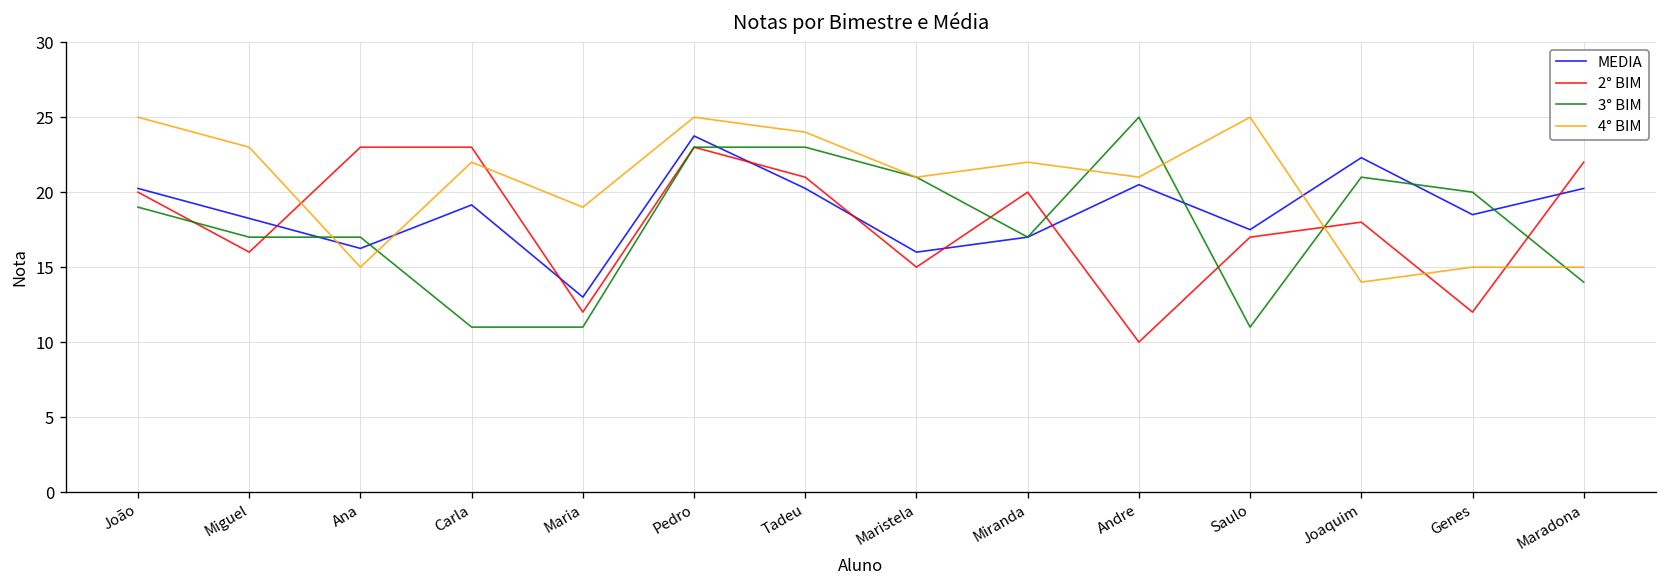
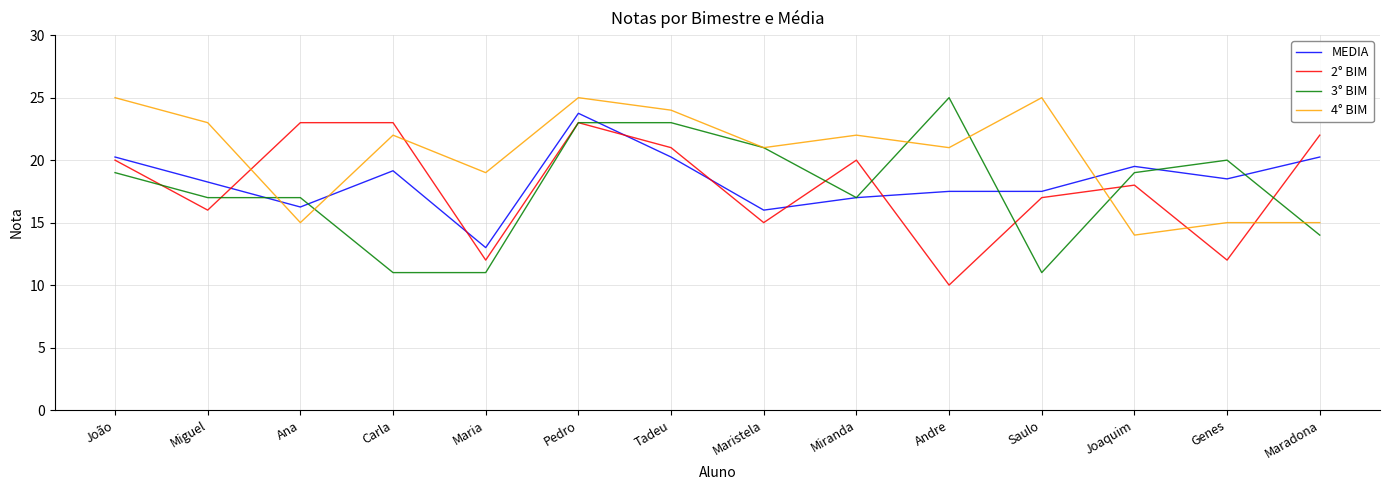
MEDIA, Andre: 20.5 -> 17.5
MEDIA, Joaquim: 22.3 -> 19.5
3° BIM, Joaquim: 21 -> 19
